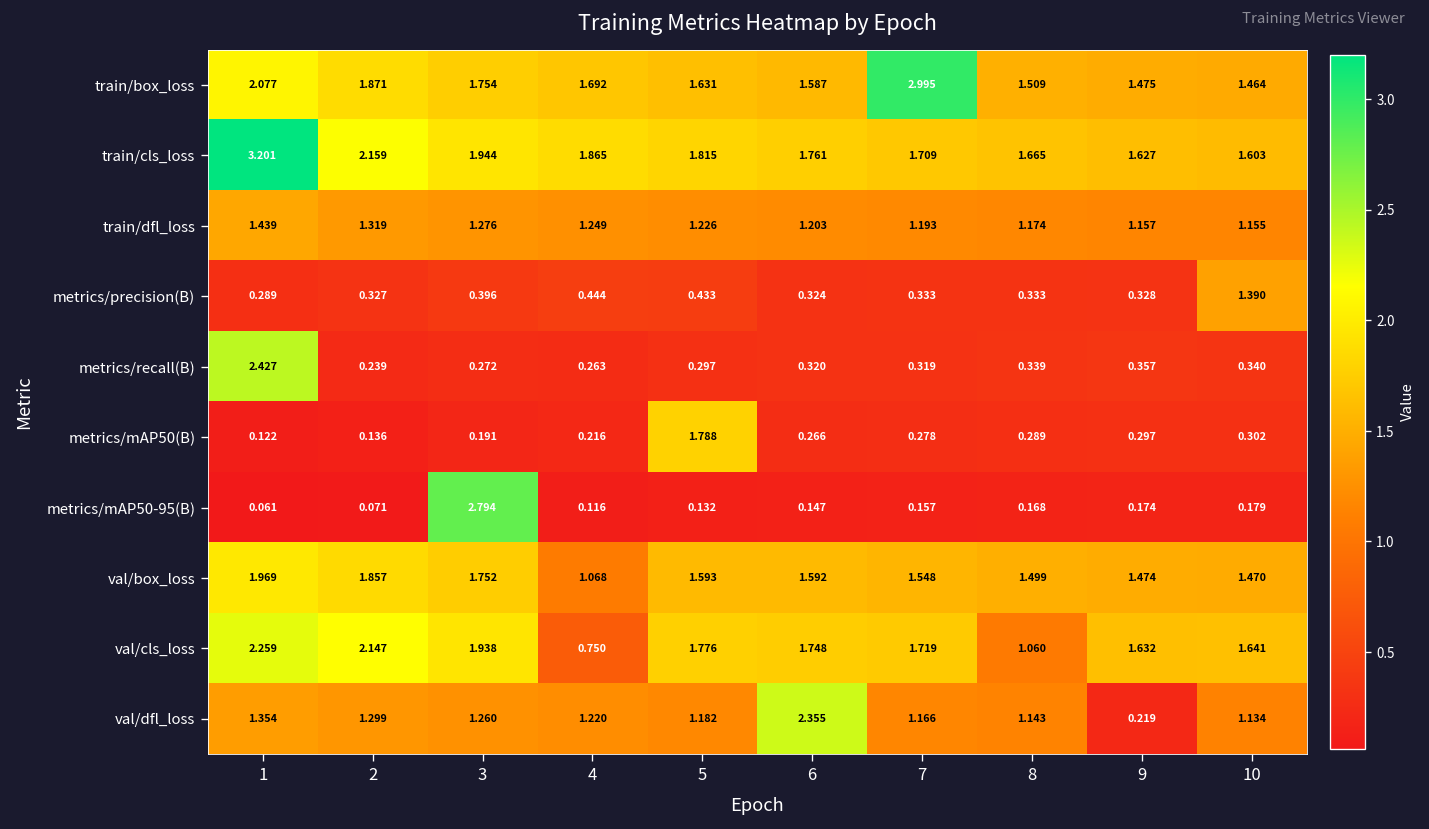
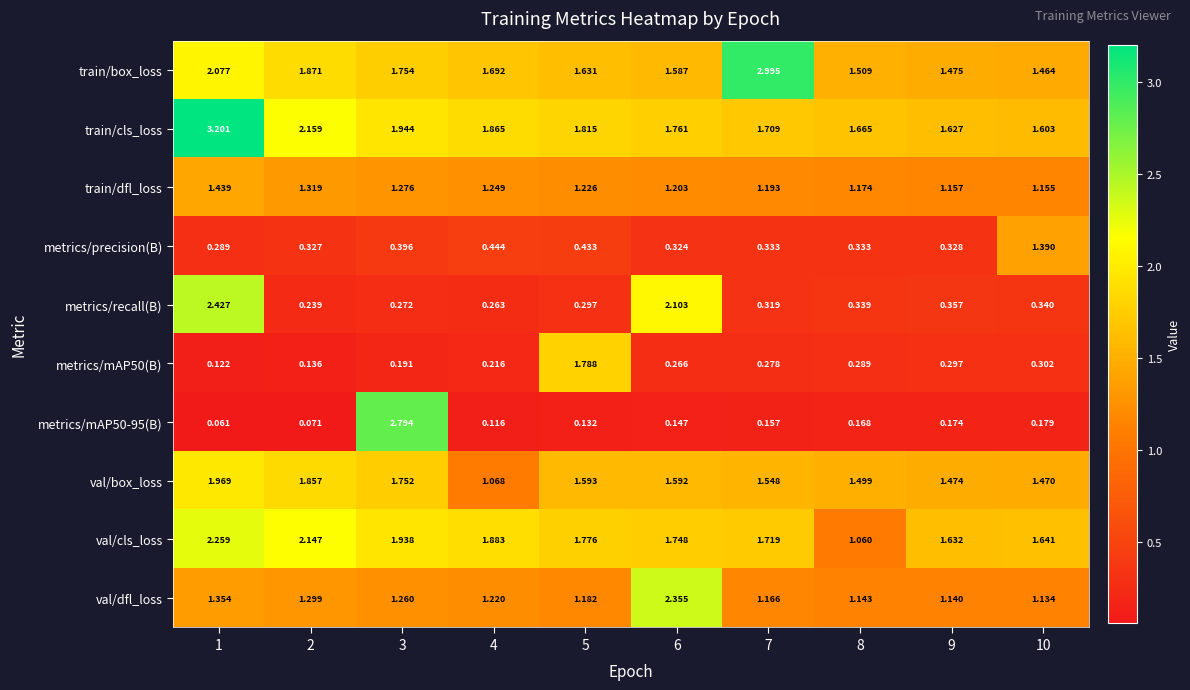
metrics/recall(B), 6: 0.320 -> 2.103
val/cls_loss, 4: 0.750 -> 1.883
val/dfl_loss, 9: 0.219 -> 1.140
